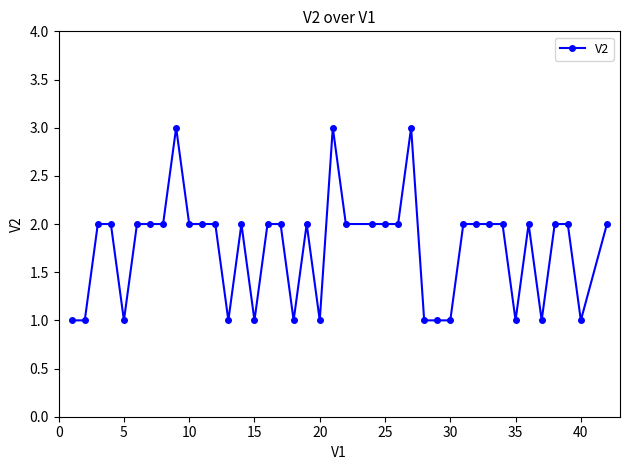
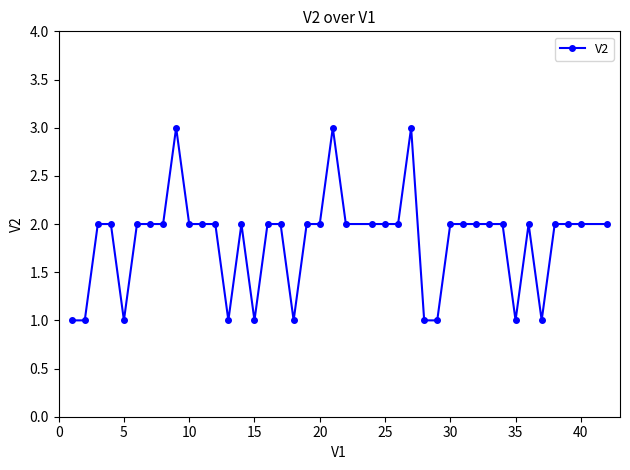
20: 1 -> 2
30: 1 -> 2
40: 1 -> 2
